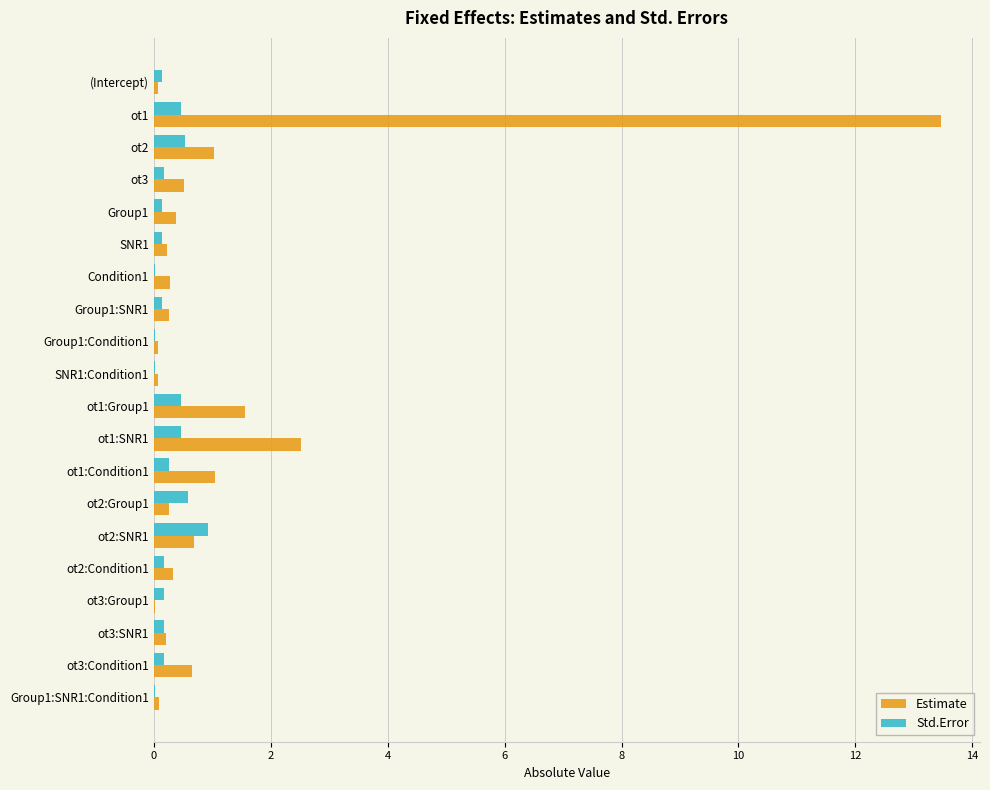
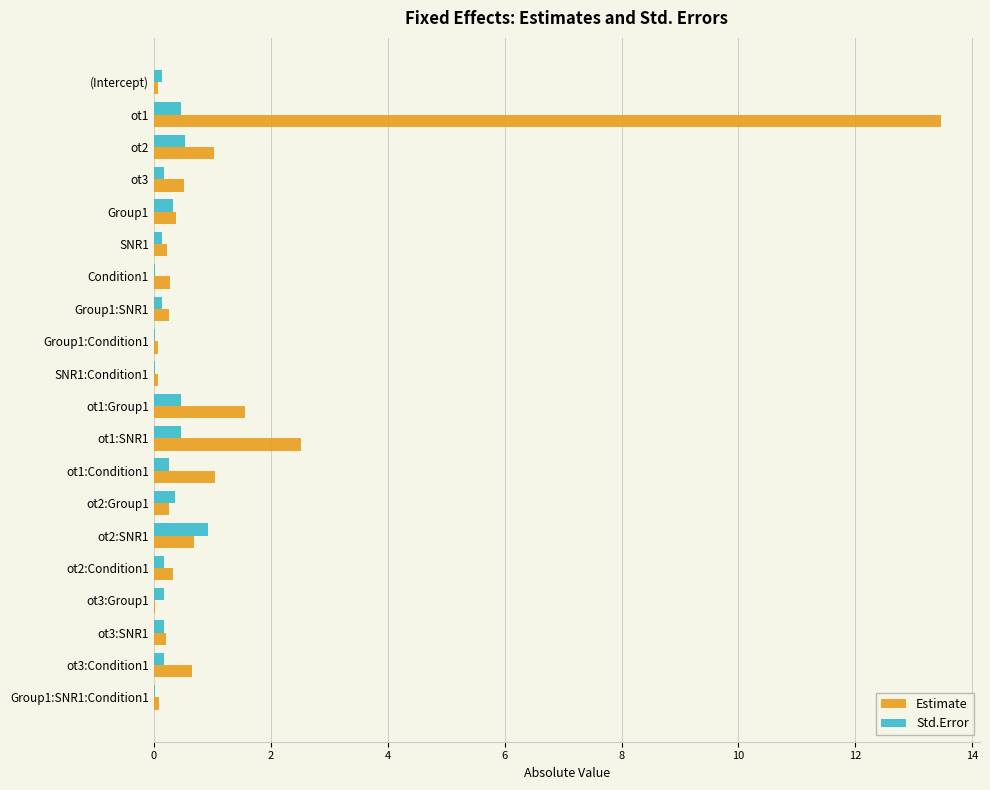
Std.Error, Group1: 0.1 -> 0.3
Std.Error, ot2:Group1: 0.6 -> 0.4
